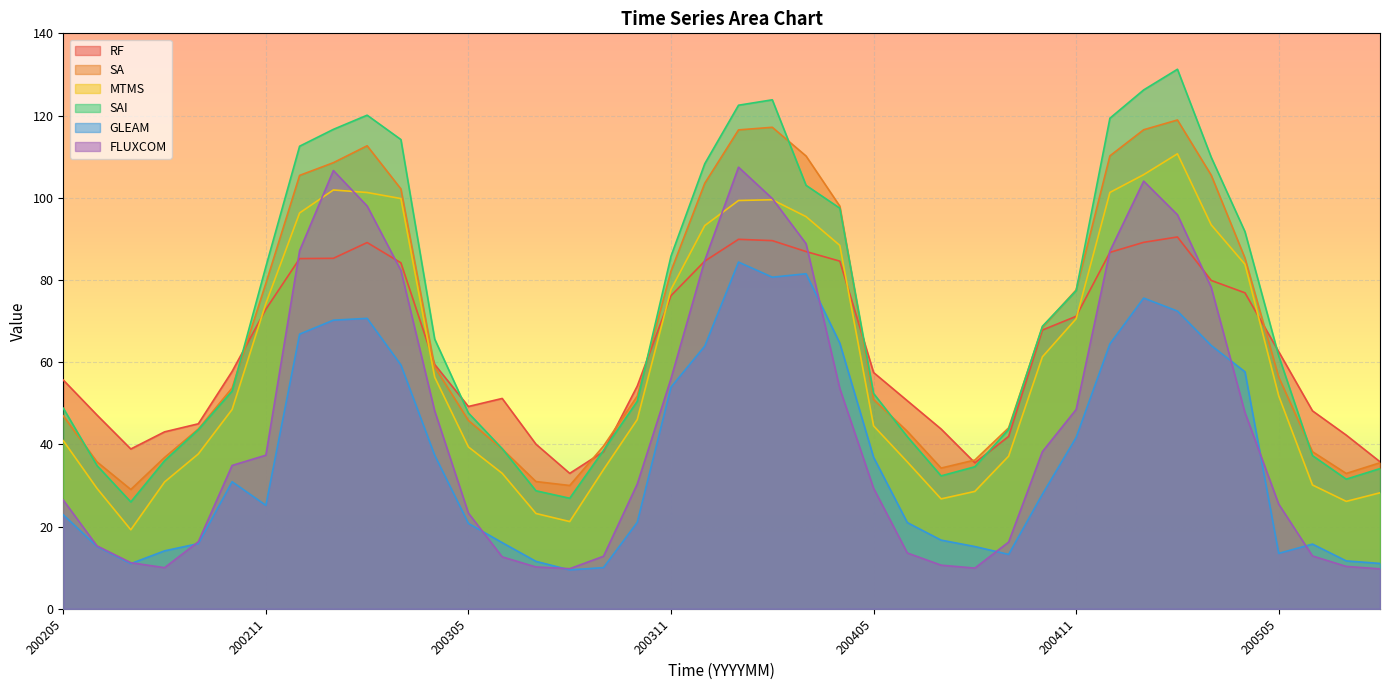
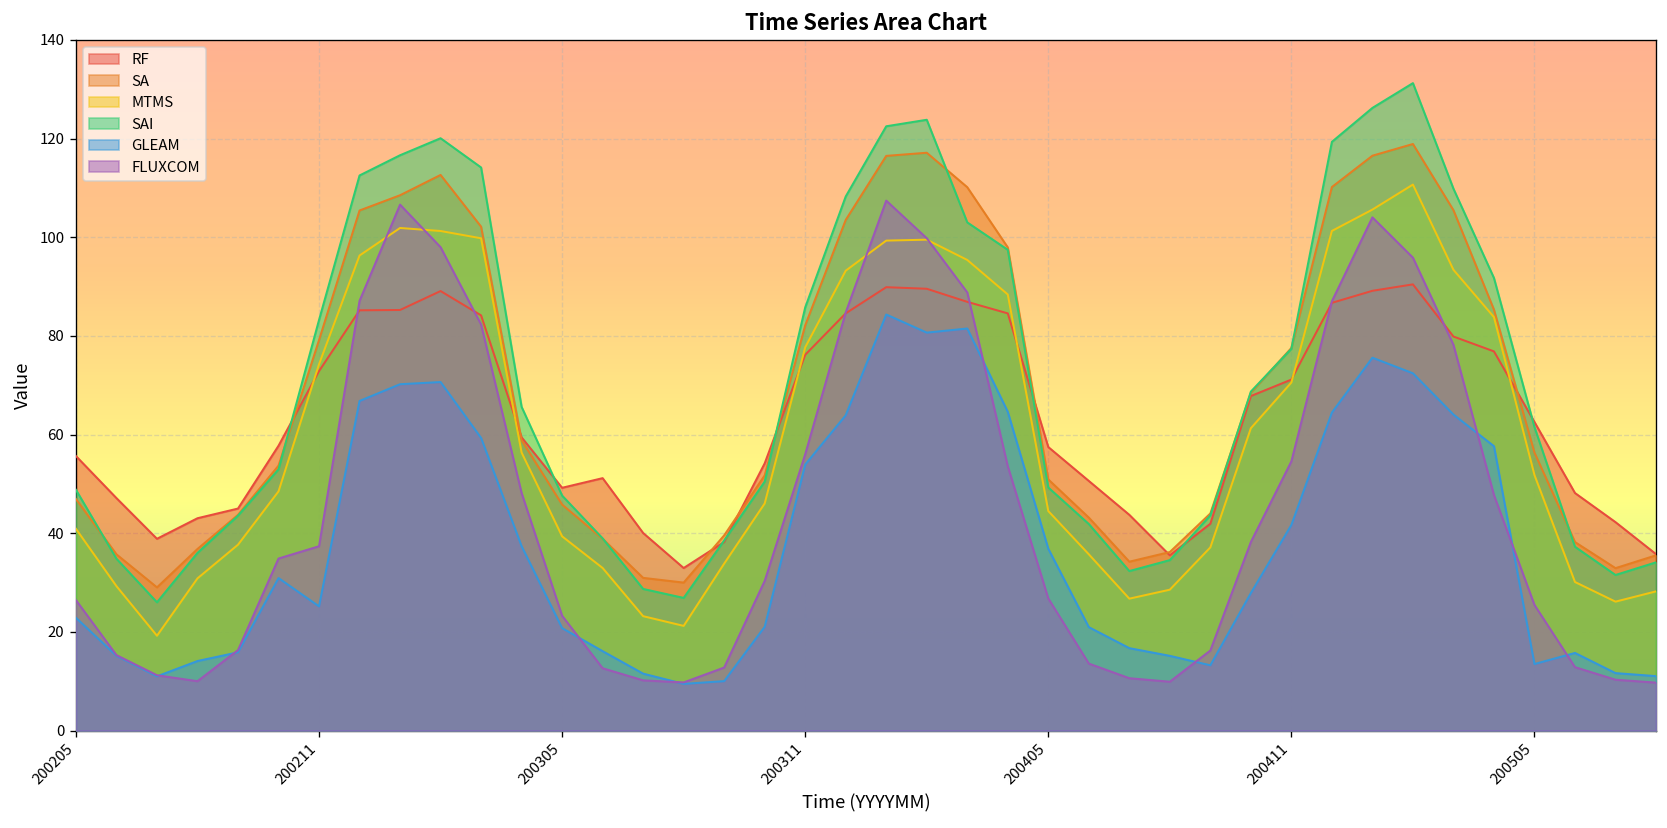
SAI, 200405: 52 -> 49
FLUXCOM, 200405: 29 -> 27
FLUXCOM, 200411: 48 -> 55
